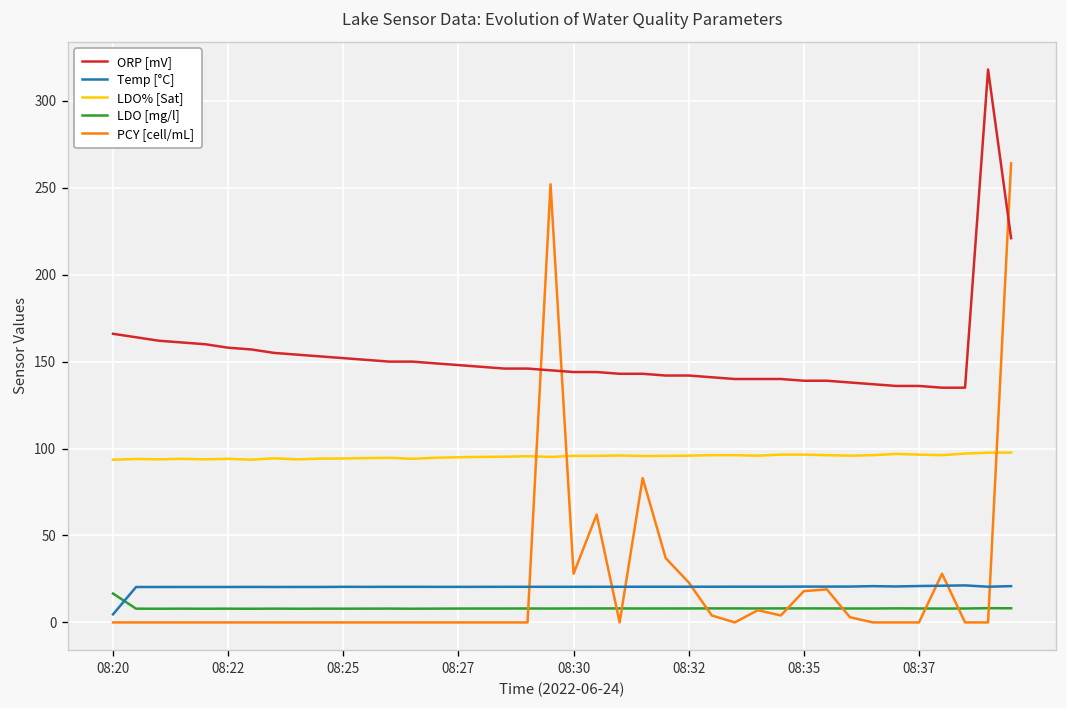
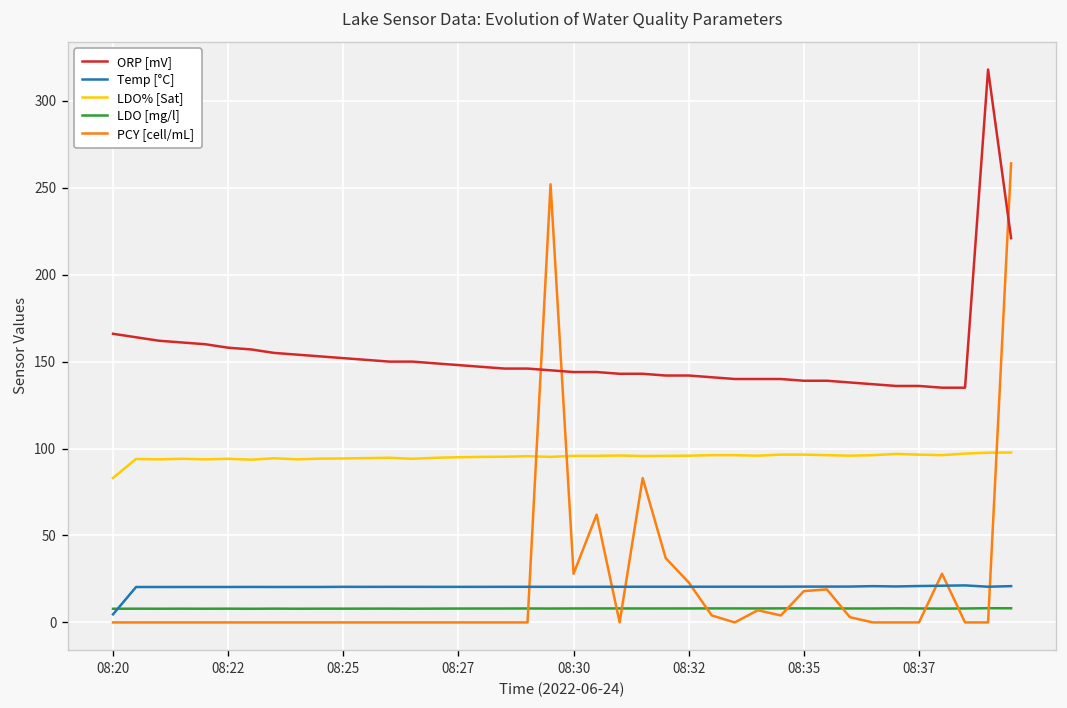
LDO% [Sat], 08:20: 94 -> 83
LDO [mg/l], 08:20: 17 -> 8
